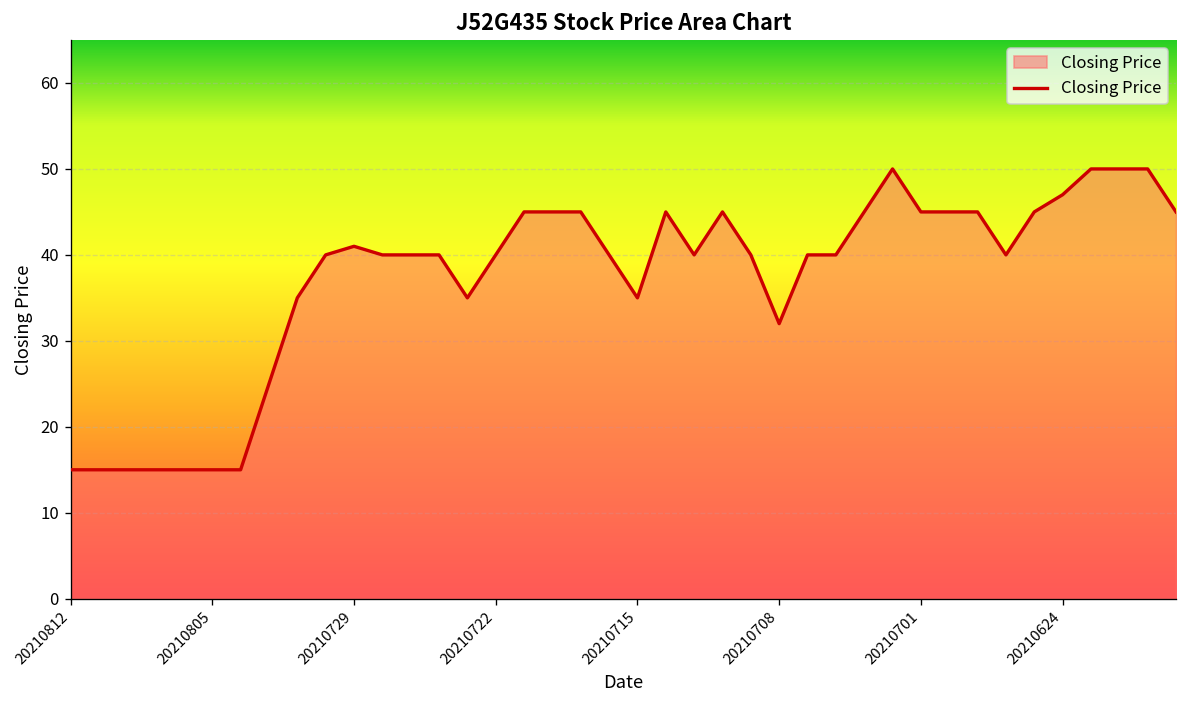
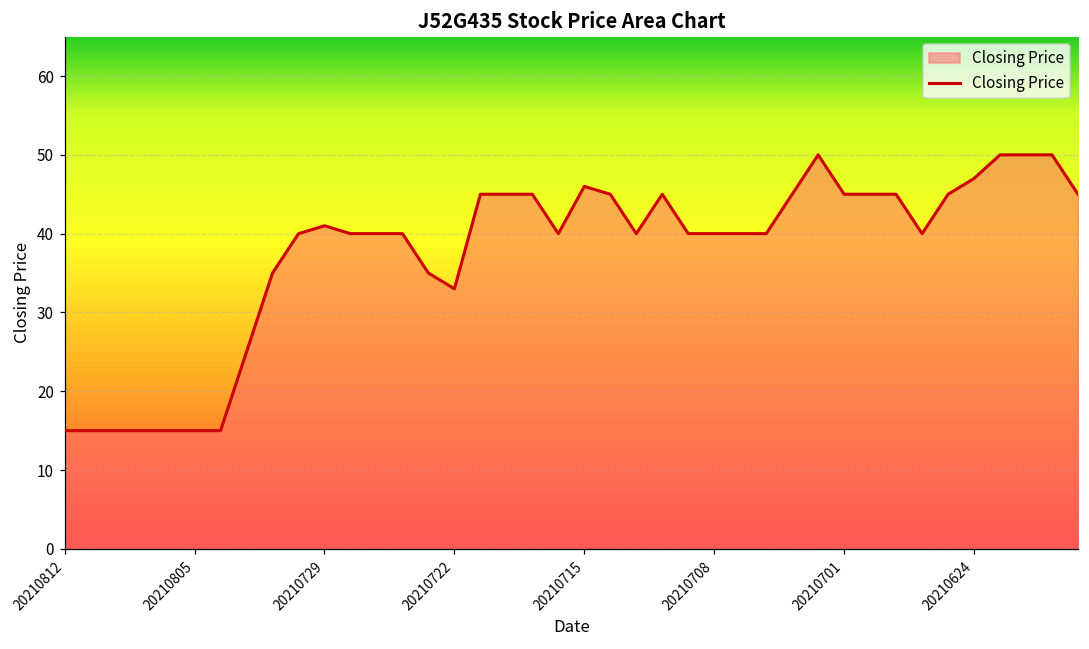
20210722: 40 -> 33
20210715: 35 -> 46
20210708: 32 -> 40
